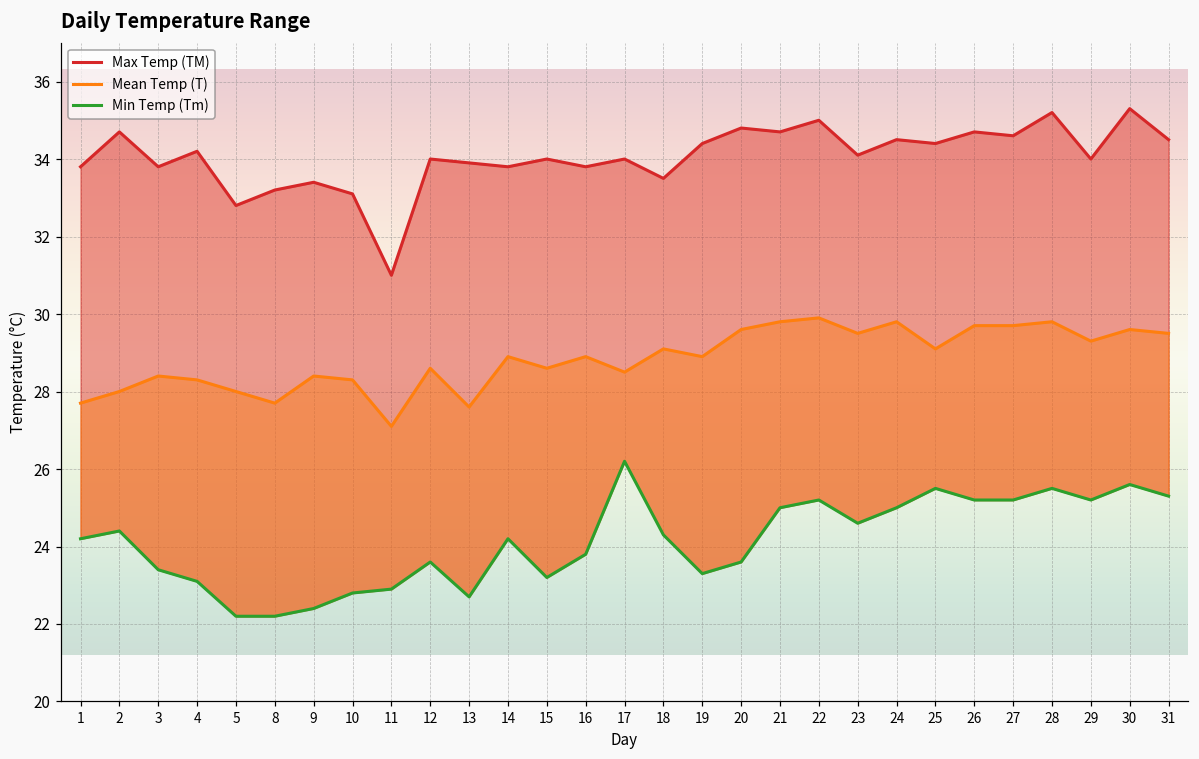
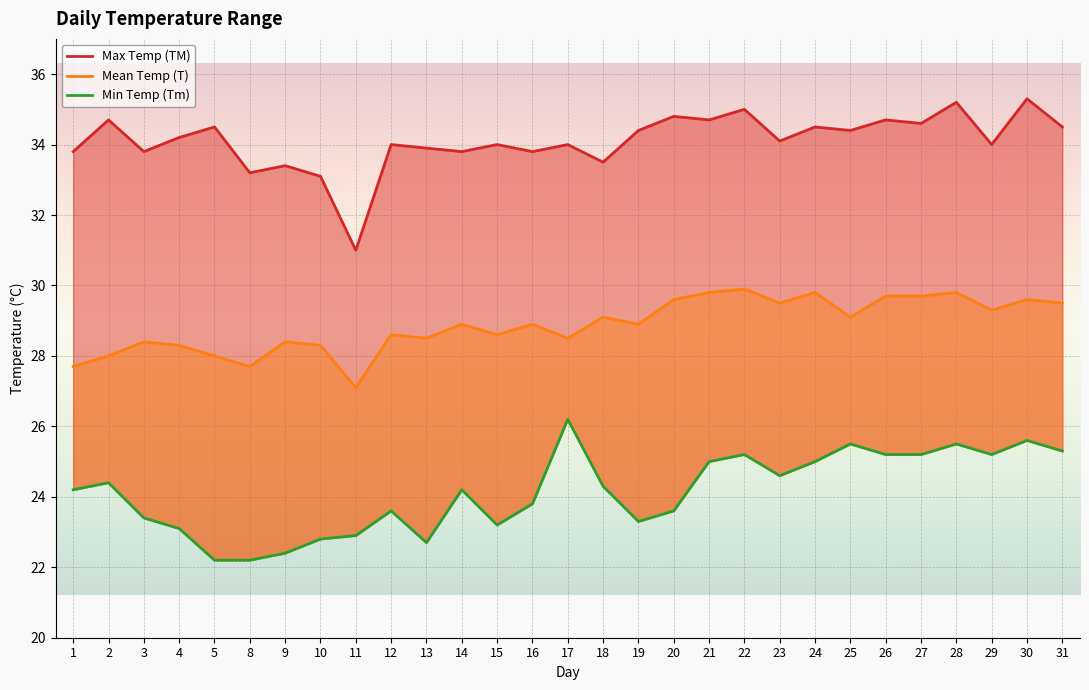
Max Temp (TM), 5: 32.8 -> 34.5
Mean Temp (T), 13: 27.6 -> 28.5
